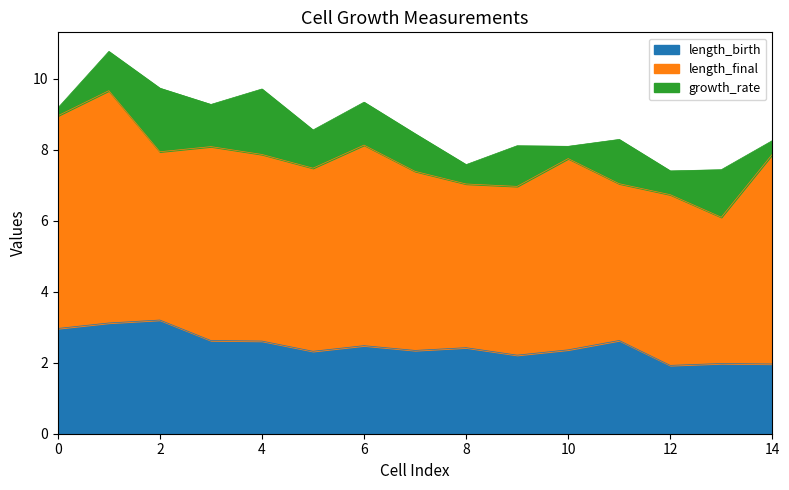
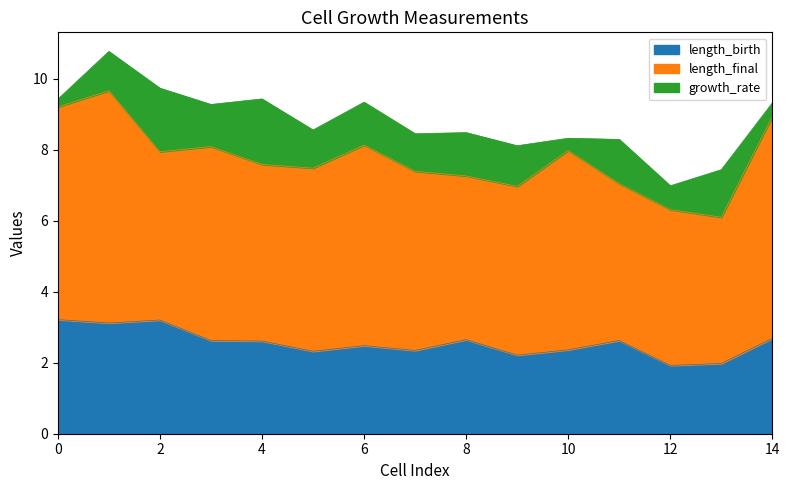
length_birth, 0: 3.0 -> 3.2
length_final, 4: 5.3 -> 5.0
length_birth, 8: 2.4 -> 2.7
growth_rate, 8: 0.5 -> 1.2
length_final, 10: 5.4 -> 5.6
length_final, 12: 4.8 -> 4.4
length_birth, 14: 2.0 -> 2.7
length_final, 14: 5.9 -> 6.3
